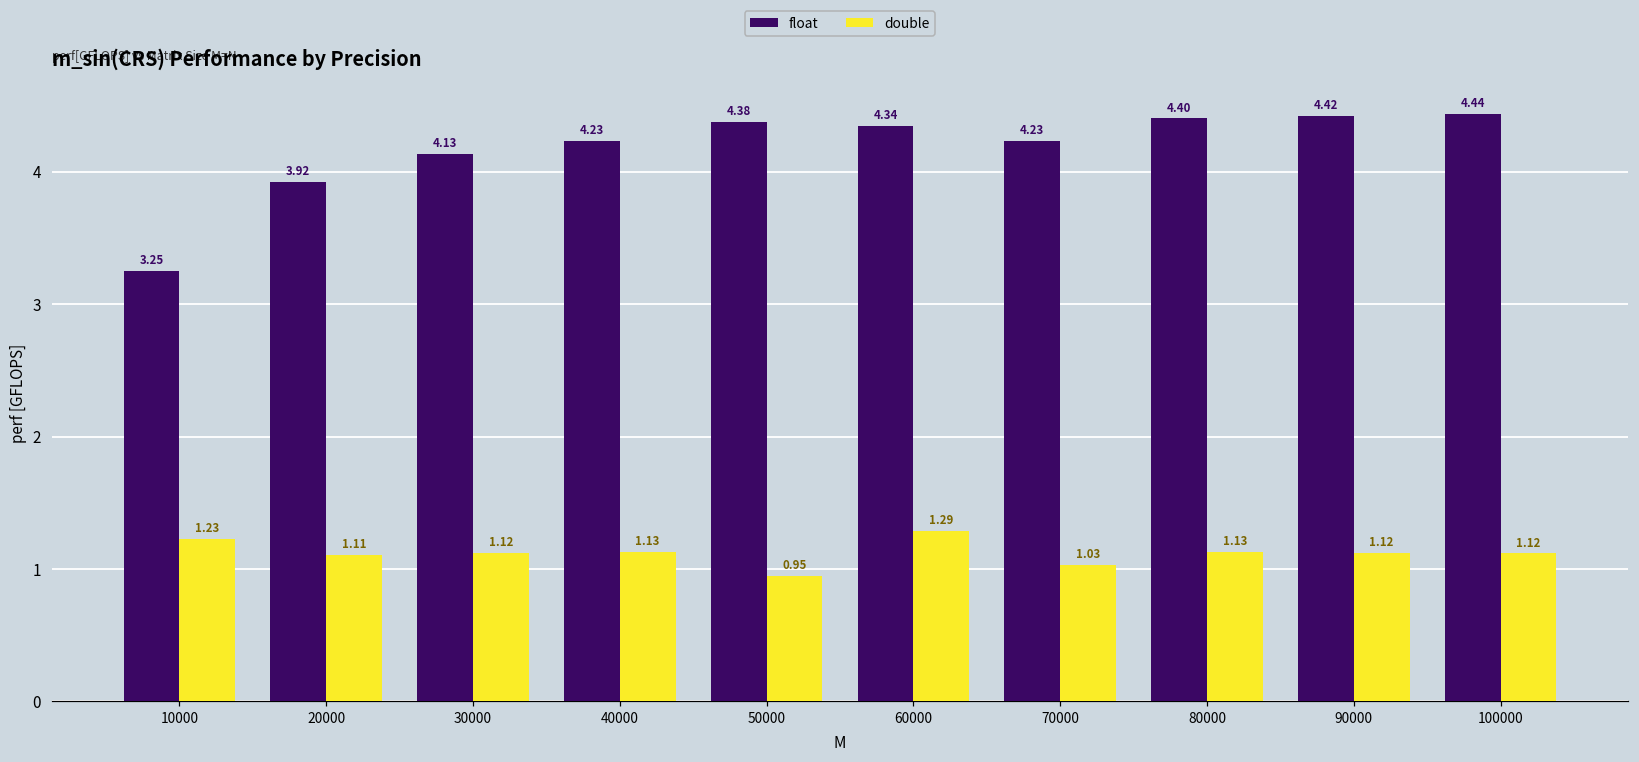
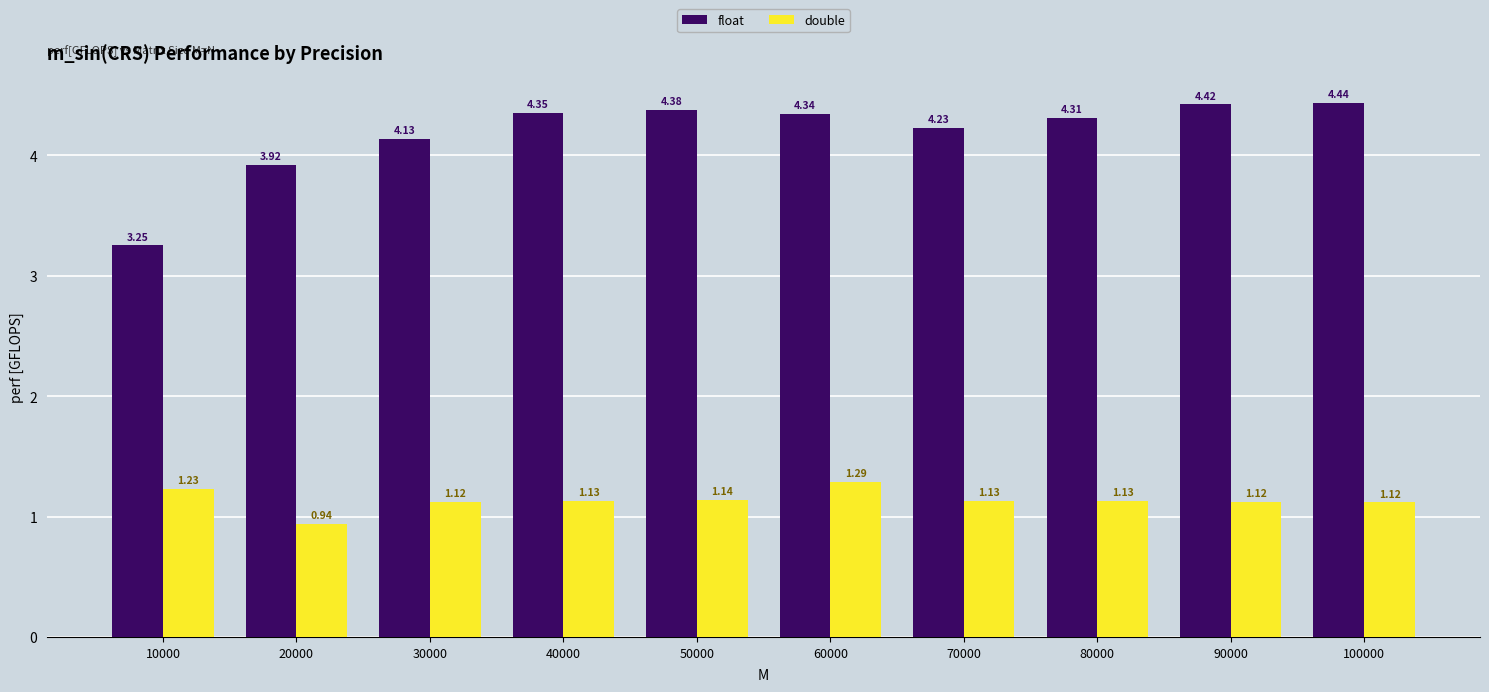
double, 20000: 1.11 -> 0.94
float, 40000: 4.23 -> 4.35
double, 50000: 0.95 -> 1.14
double, 70000: 1.03 -> 1.13
float, 80000: 4.40 -> 4.31
